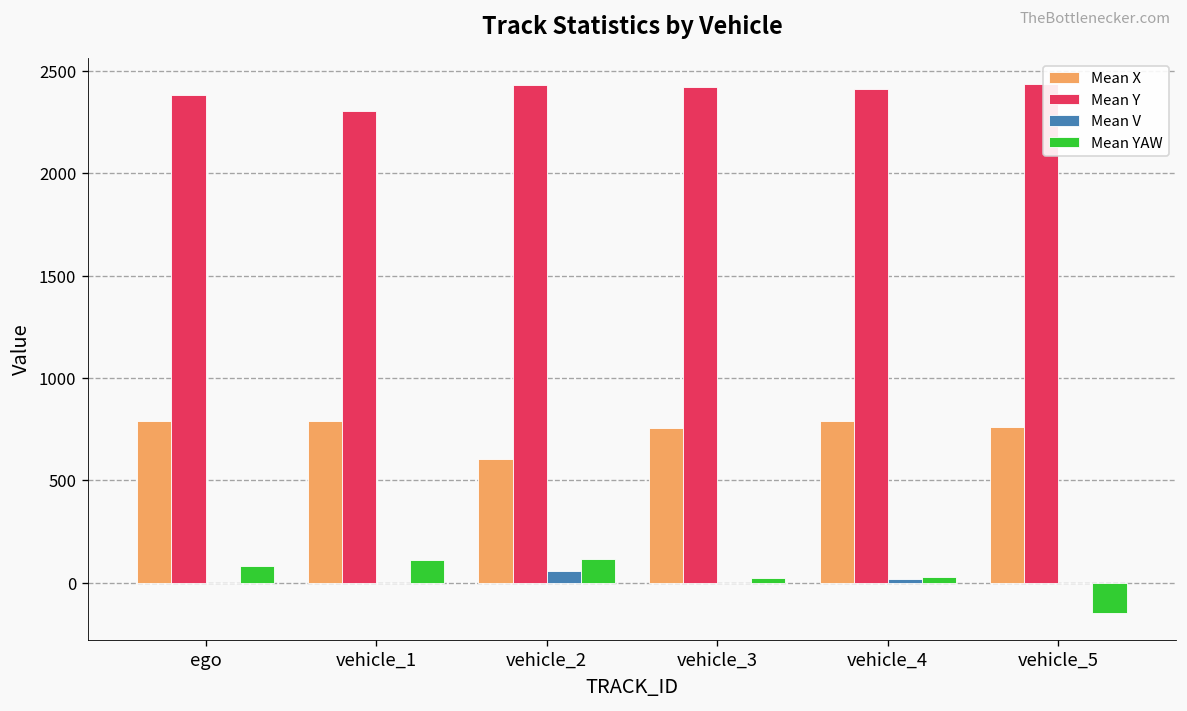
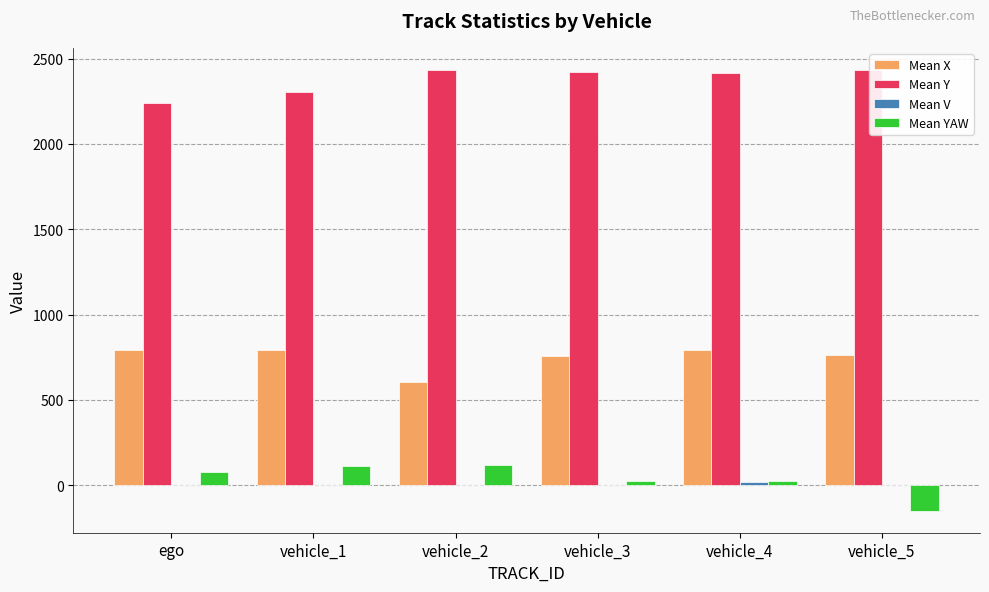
Mean Y, ego: 2380 -> 2240
Mean V, vehicle_2: 60 -> 0
